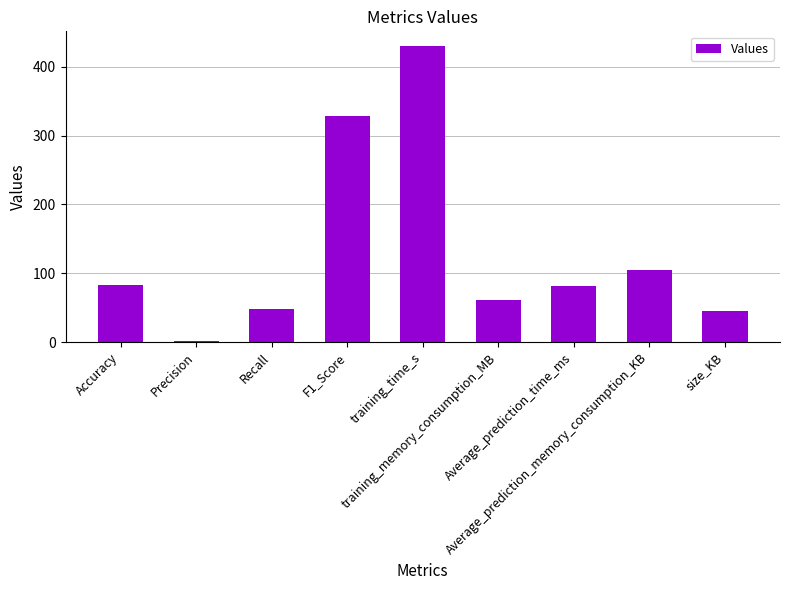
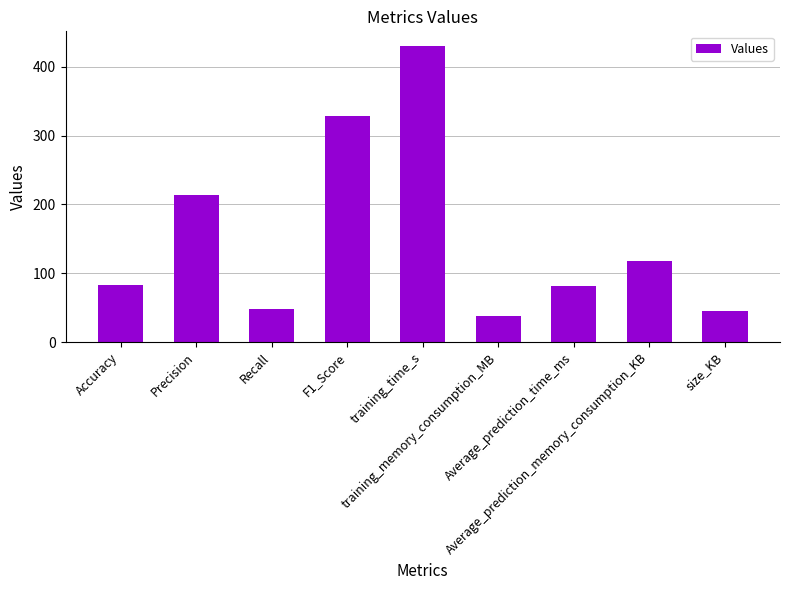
Precision: 0 -> 210
training_memory_consumption_MB: 60 -> 40
Average_prediction_memory_consumption_KB: 100 -> 120
